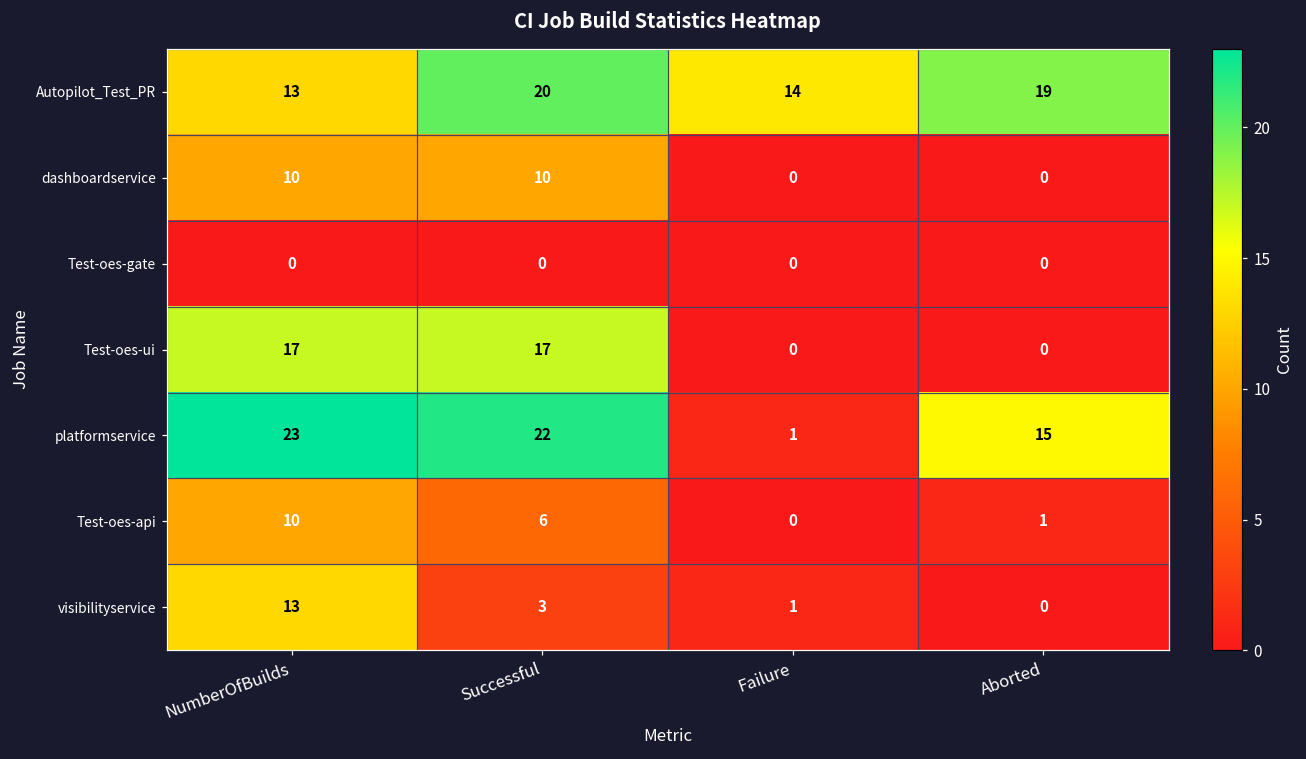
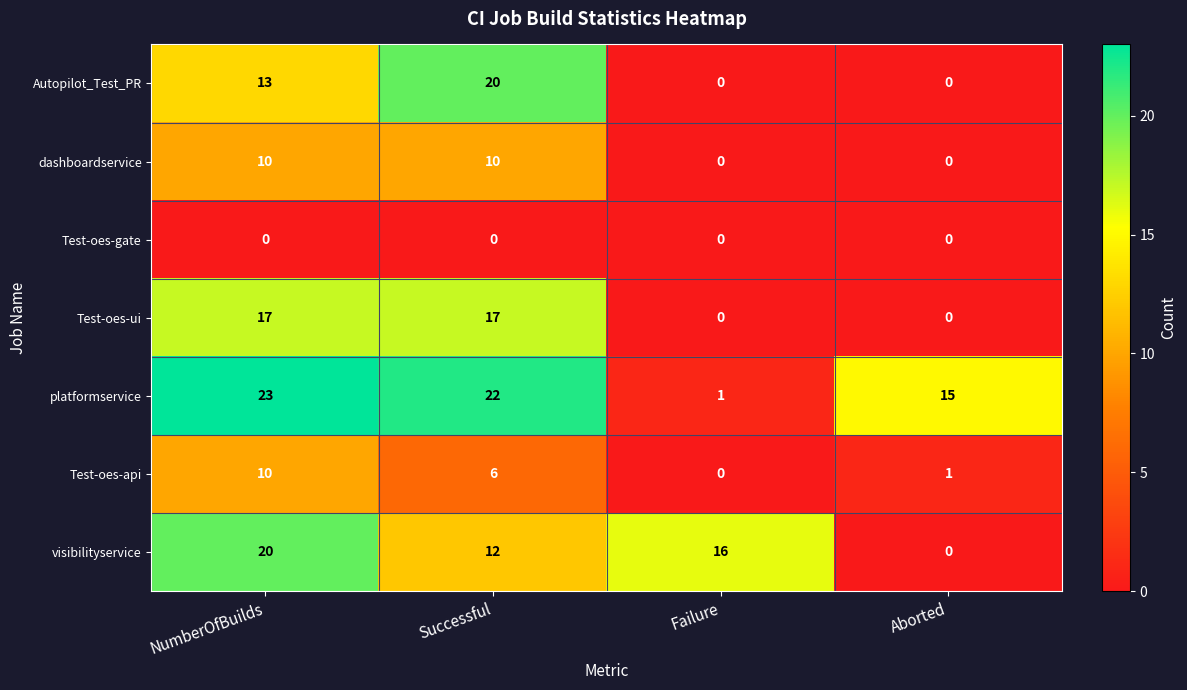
Autopilot_Test_PR, Failure: 14 -> 0
Autopilot_Test_PR, Aborted: 19 -> 0
visibilityservice, NumberOfBuilds: 13 -> 20
visibilityservice, Successful: 3 -> 12
visibilityservice, Failure: 1 -> 16
